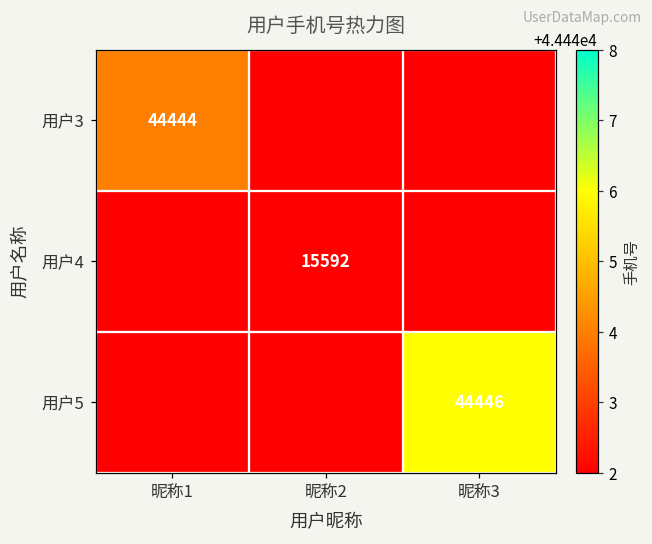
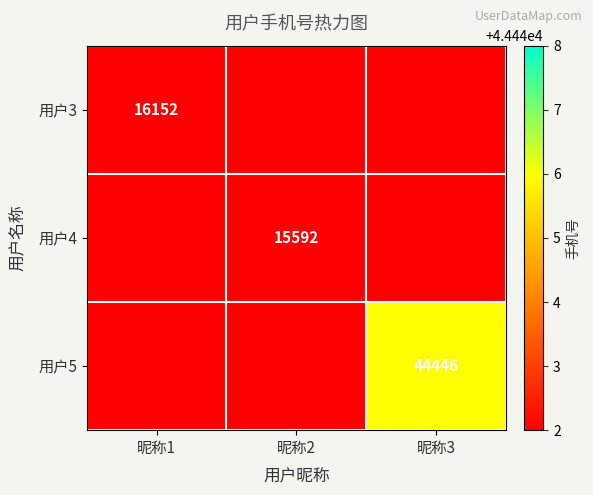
用户3, 昵称1: 44444 -> 16152
